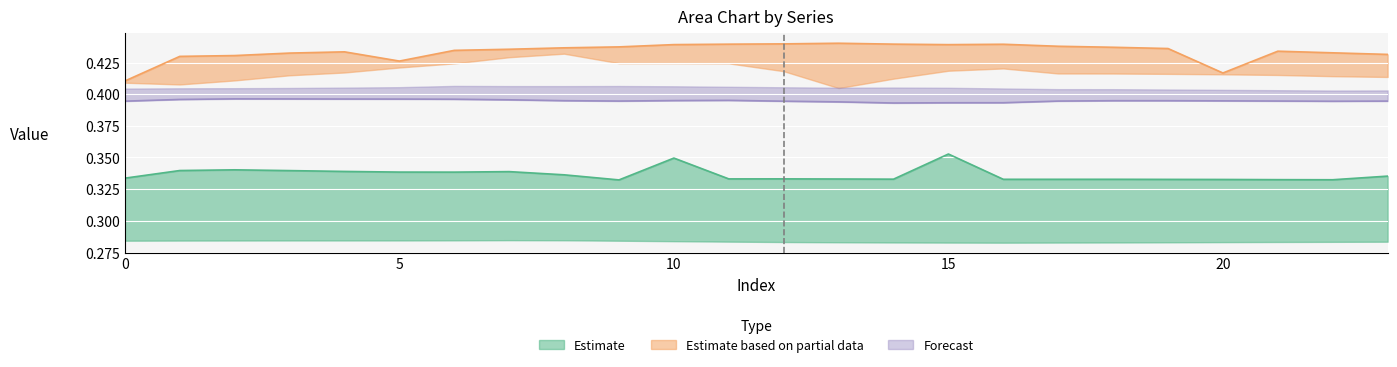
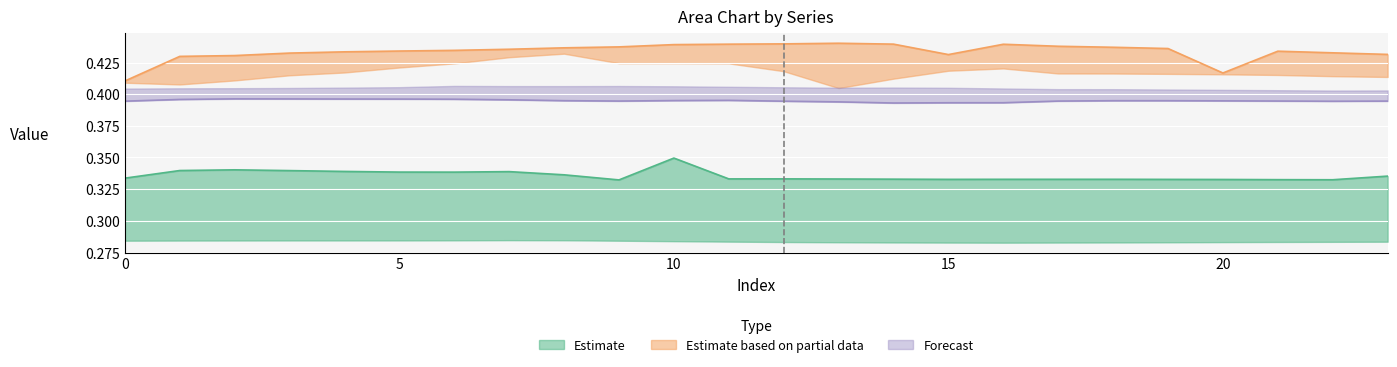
Estimate based on partial data, 5: 0.426 -> 0.434
Estimate, 15: 0.353 -> 0.333
Estimate based on partial data, 15: 0.439 -> 0.431
